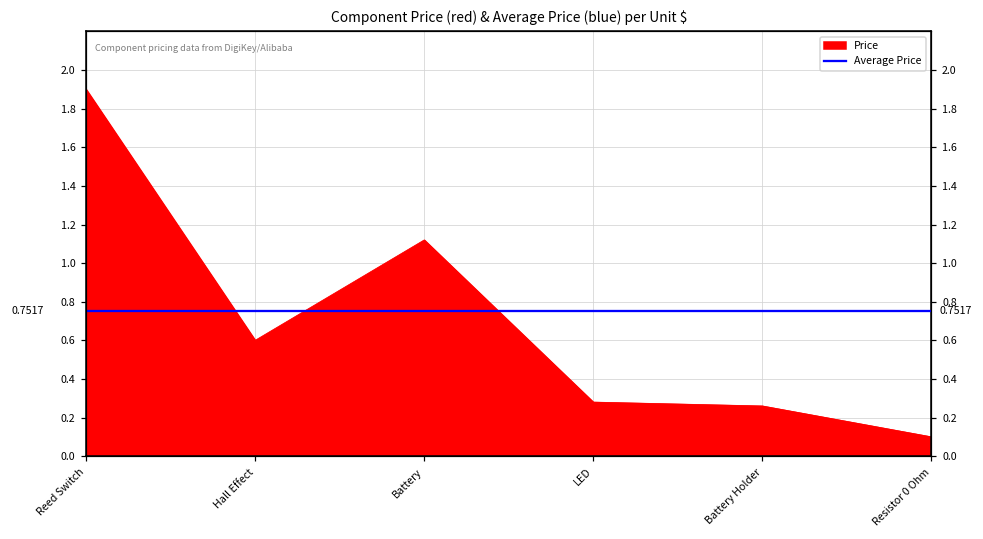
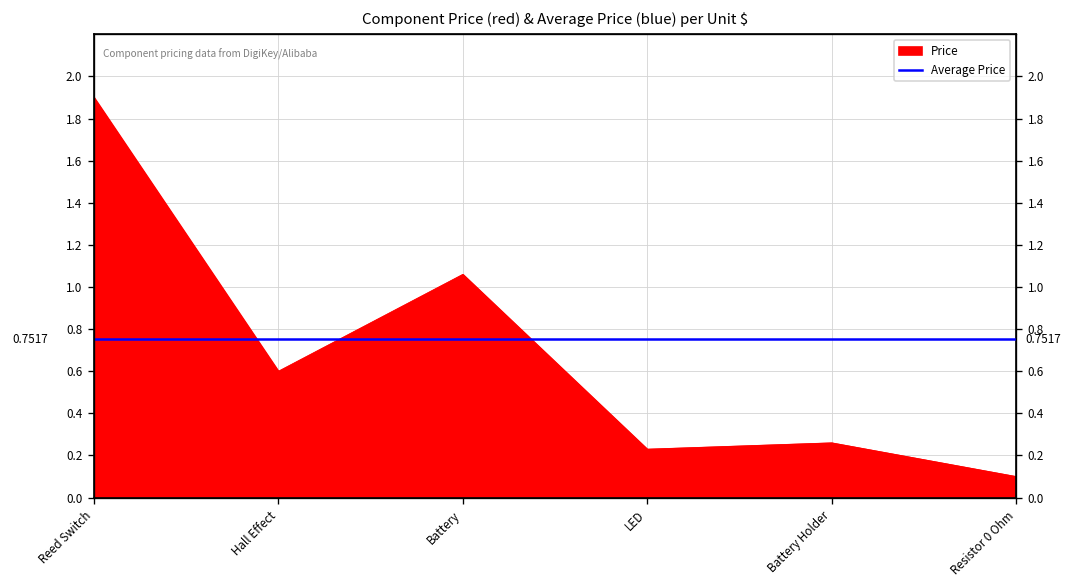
Price, Battery: 1.12 -> 1.06
Price, LED: 0.28 -> 0.23
